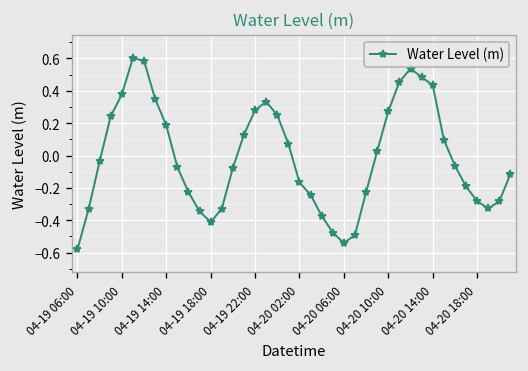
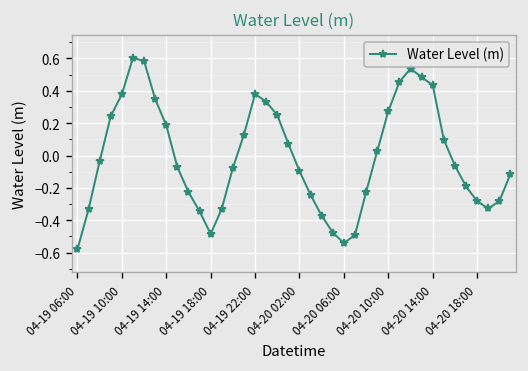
04-19 18:00: -0.41 -> -0.48
04-19 22:00: 0.28 -> 0.38
04-20 02:00: -0.17 -> -0.10
